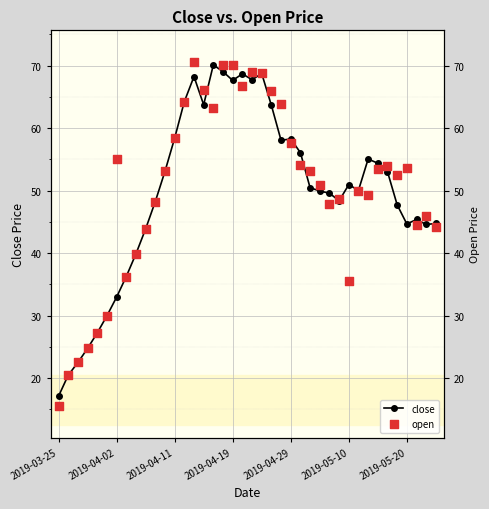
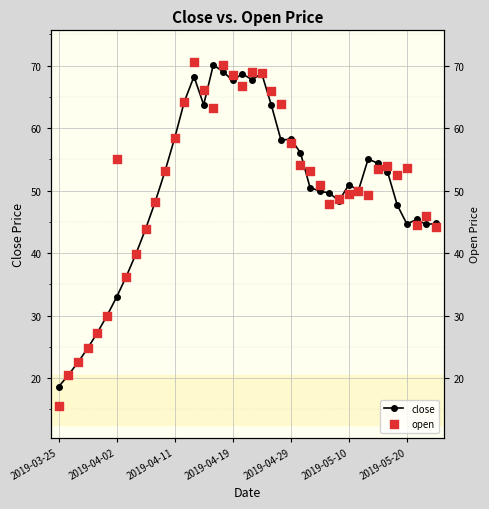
close, 2019-03-25: 17 -> 19
open, 2019-04-19: 70 -> 68
open, 2019-05-10: 36 -> 49
